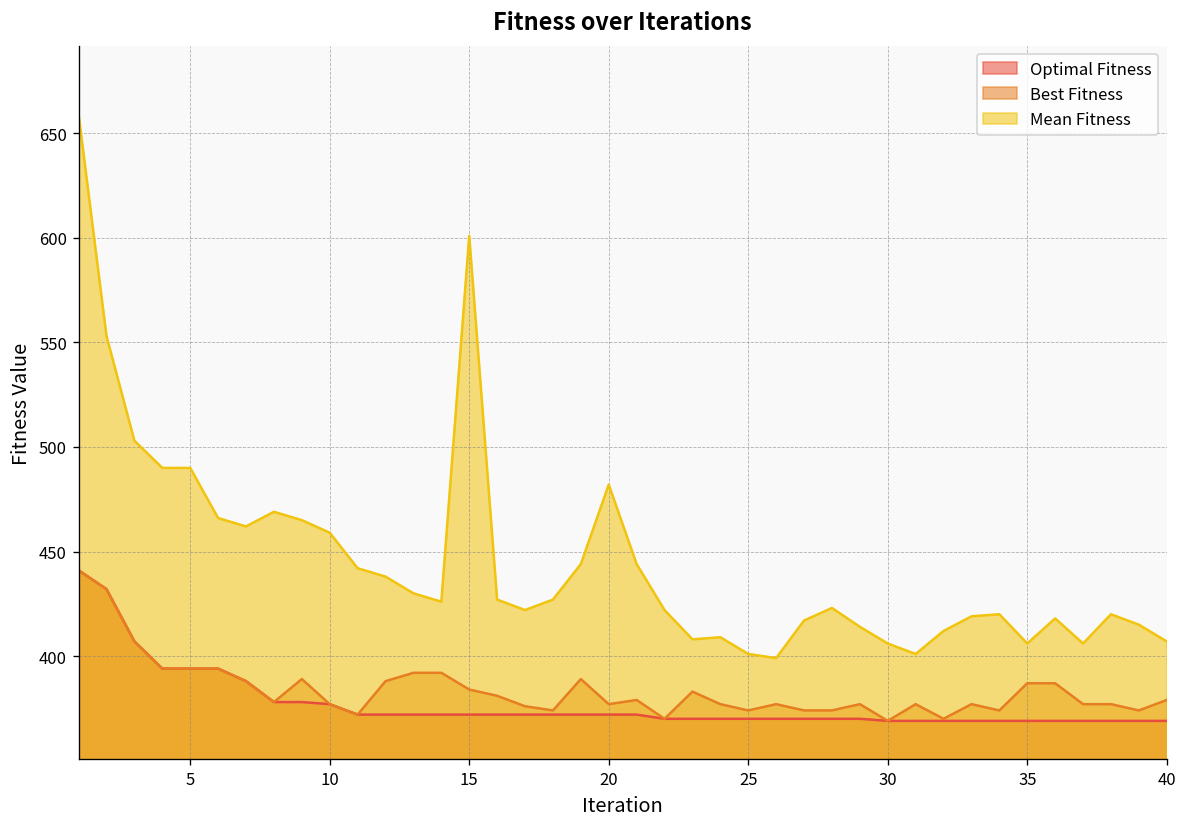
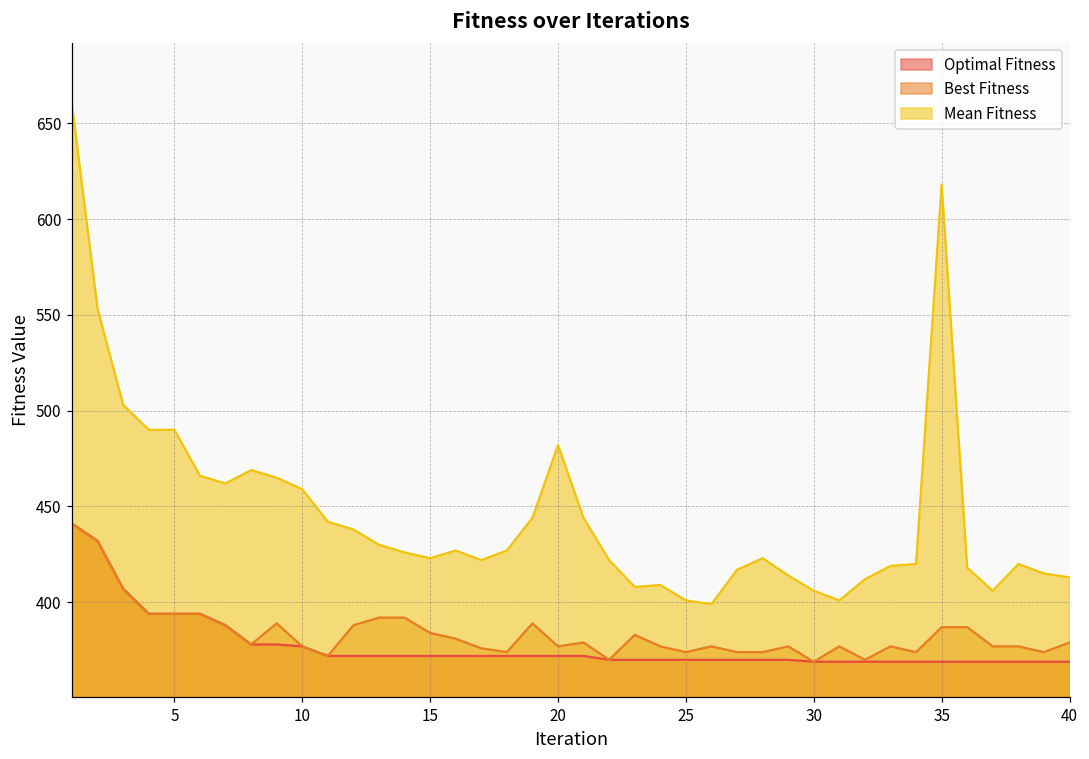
Mean Fitness, 15: 601 -> 423
Mean Fitness, 35: 406 -> 618
Mean Fitness, 40: 407 -> 413
